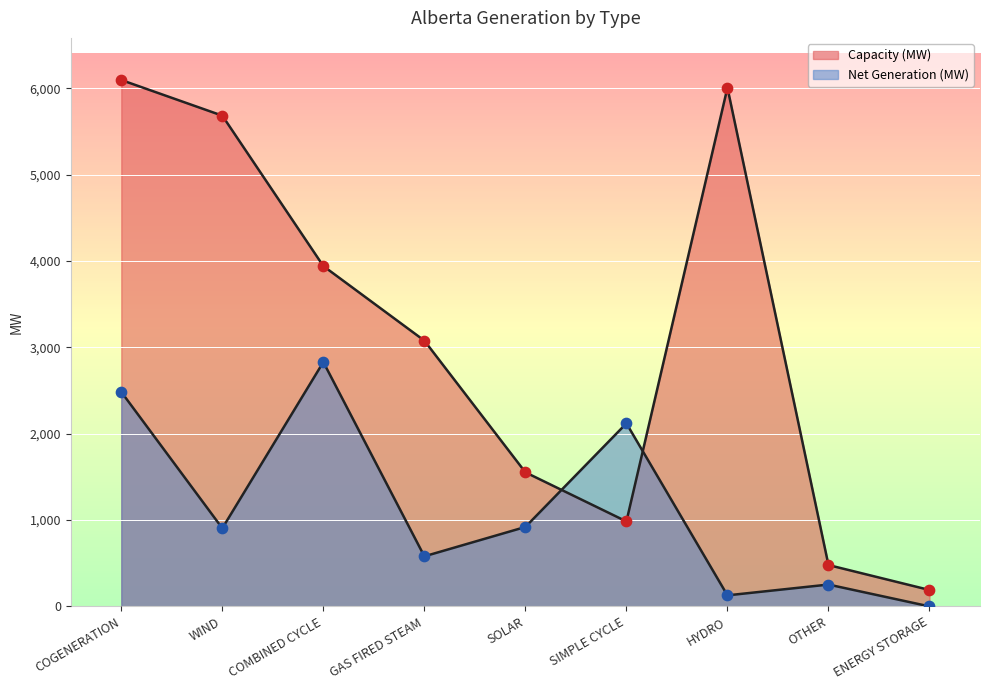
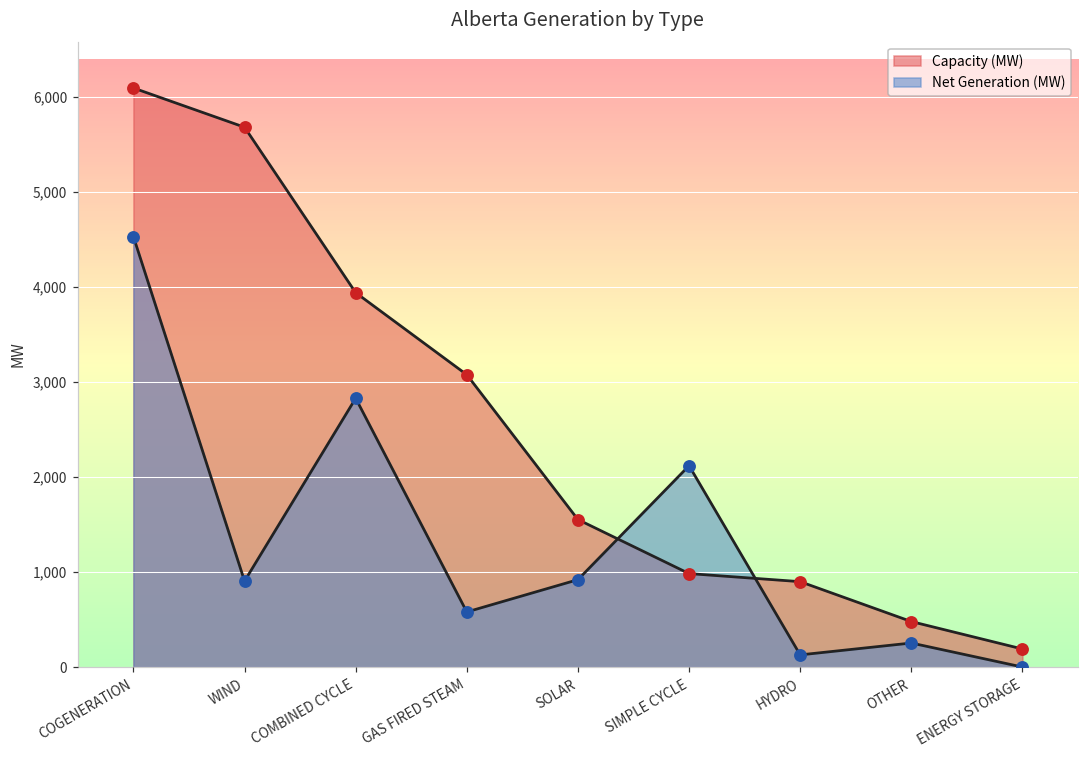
Net Generation (MW), COGENERATION: 2,500 -> 4,500
Capacity (MW), HYDRO: 6,000 -> 900
